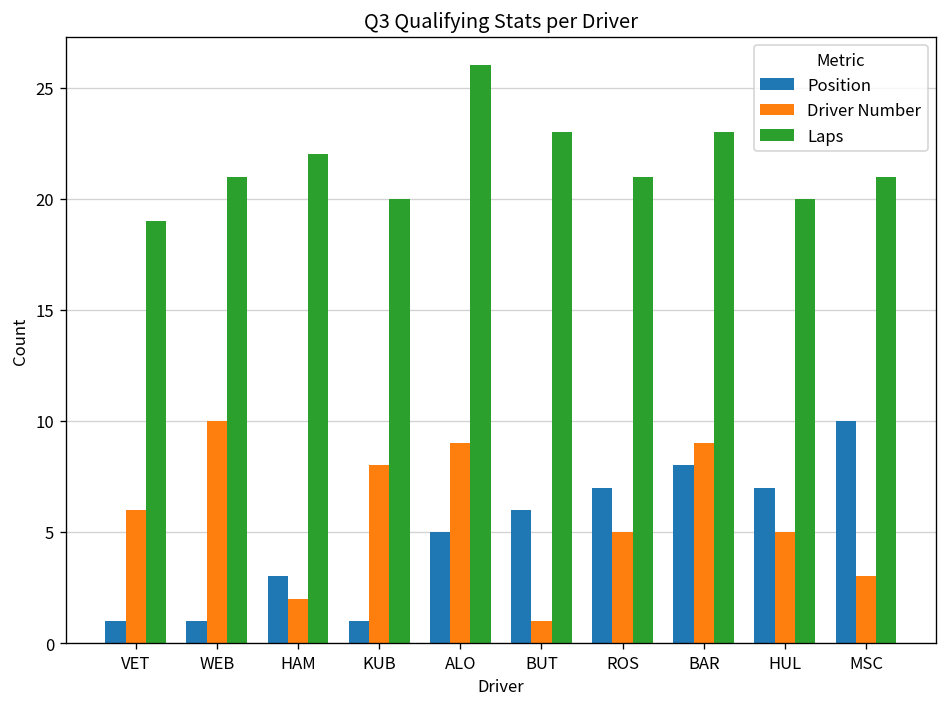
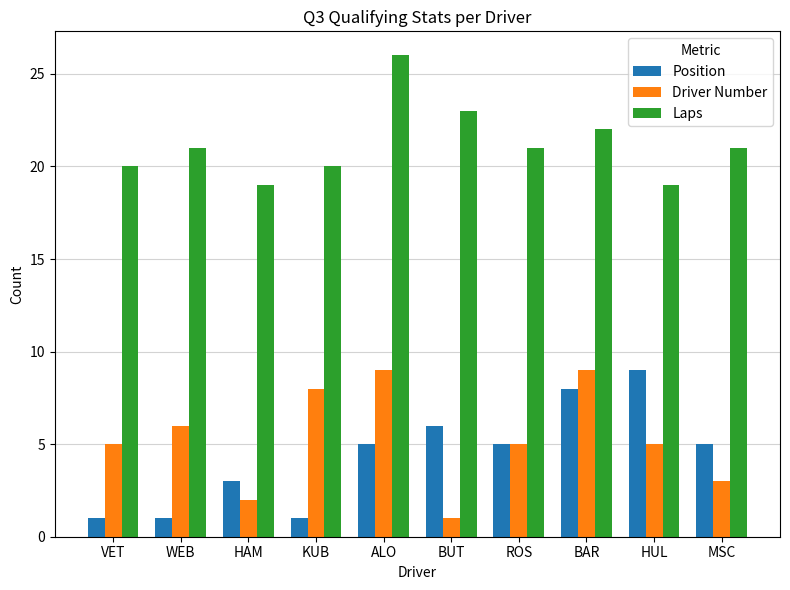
Driver Number, VET: 6 -> 5
Laps, VET: 19 -> 20
Driver Number, WEB: 10 -> 6
Laps, HAM: 22 -> 19
Position, ROS: 7 -> 5
Laps, BAR: 23 -> 22
Position, HUL: 7 -> 9
Laps, HUL: 20 -> 19
Position, MSC: 10 -> 5
